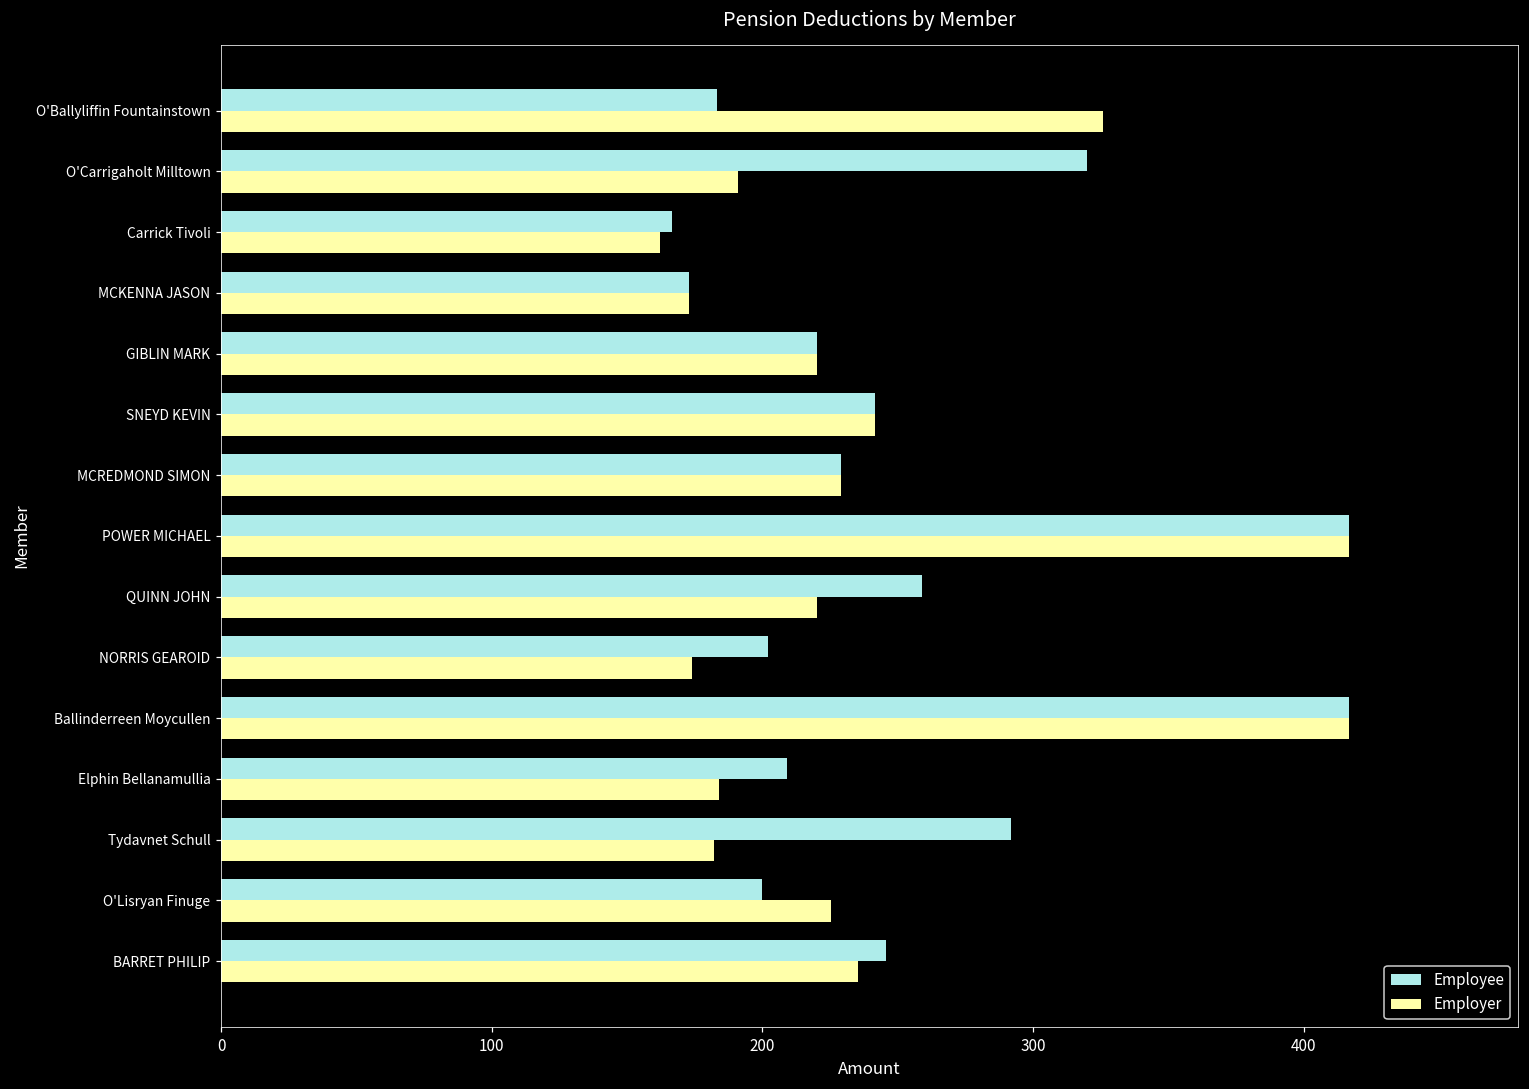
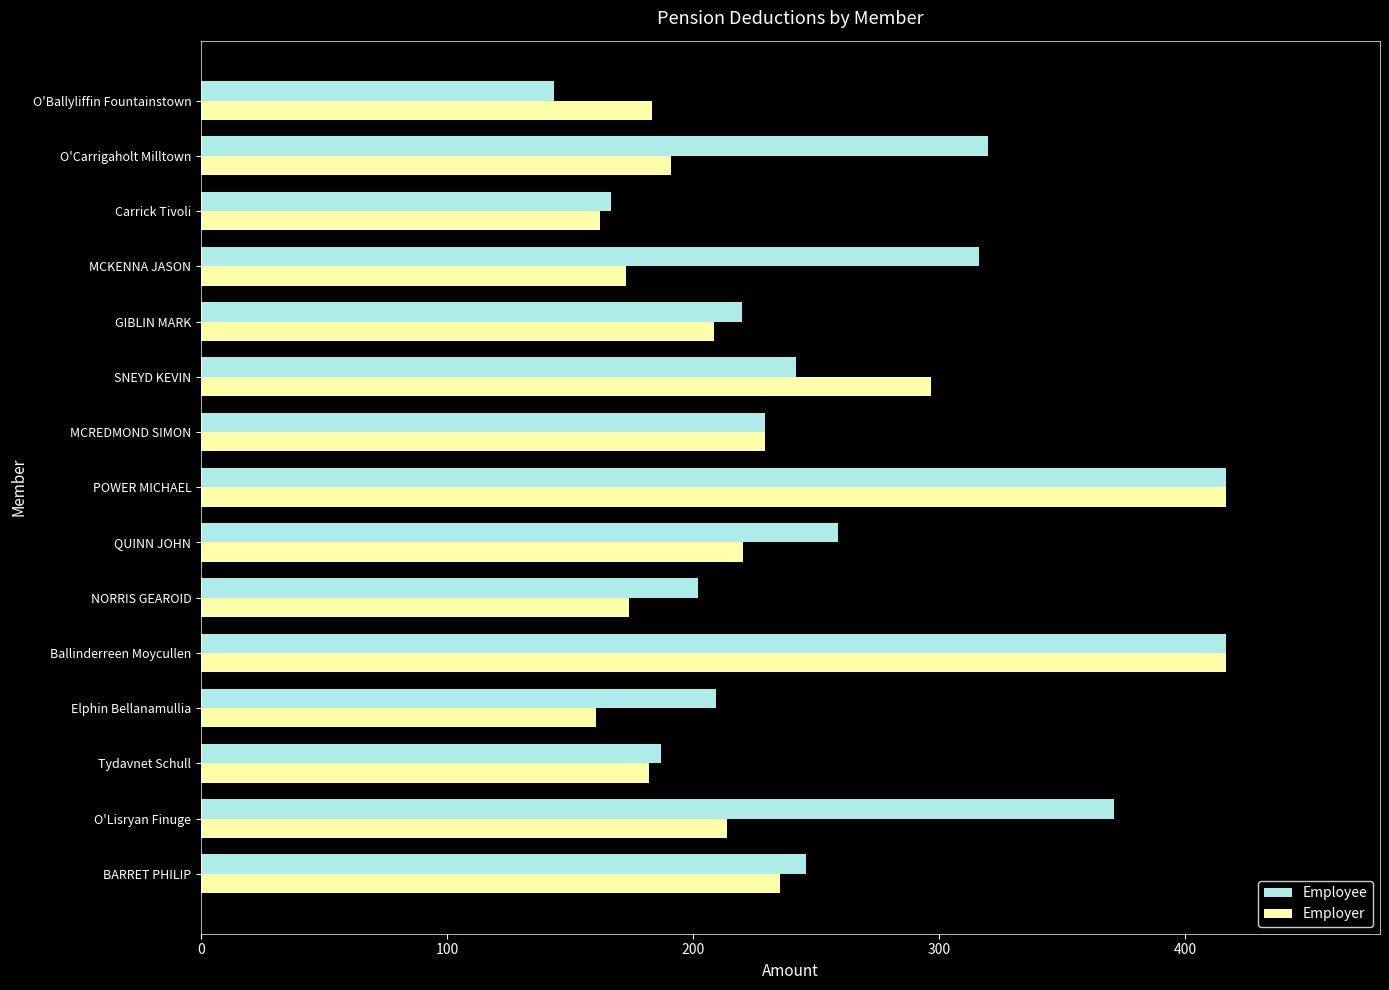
Employee, O'Ballyliffin Fountainstown: 183 -> 143
Employer, O'Ballyliffin Fountainstown: 326 -> 183
Employee, MCKENNA JASON: 173 -> 316
Employer, GIBLIN MARK: 220 -> 208
Employer, SNEYD KEVIN: 242 -> 297
Employer, Elphin Bellanamullia: 184 -> 160
Employee, Tydavnet Schull: 292 -> 187
Employee, O'Lisryan Finuge: 200 -> 371
Employer, O'Lisryan Finuge: 226 -> 214
